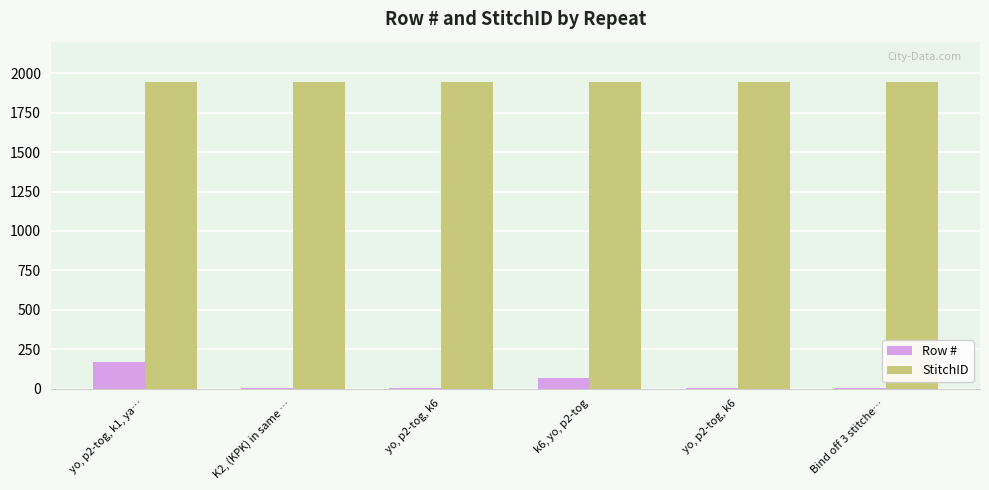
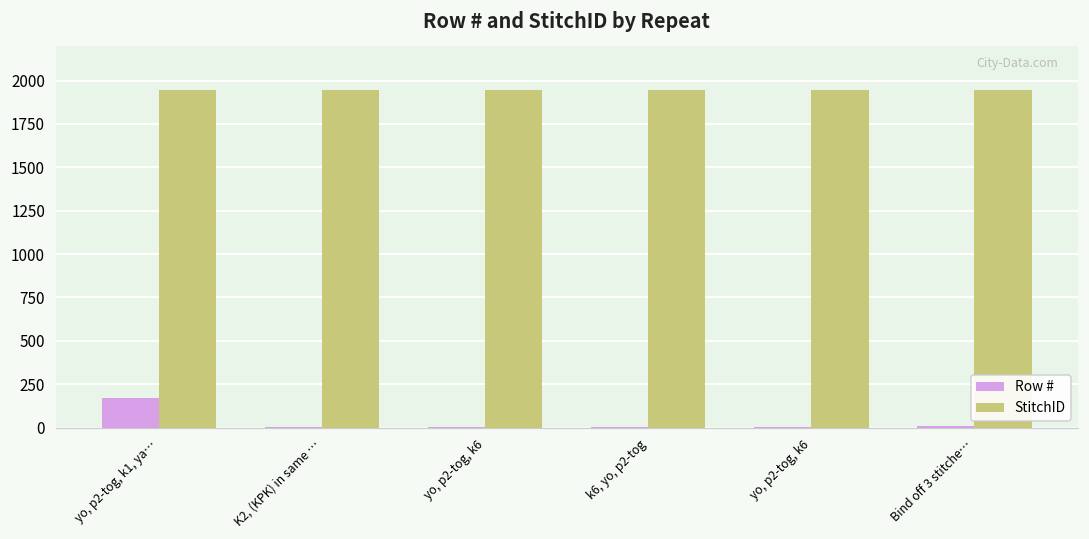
Row #, k6, yo, p2-tog: 70 -> 0
